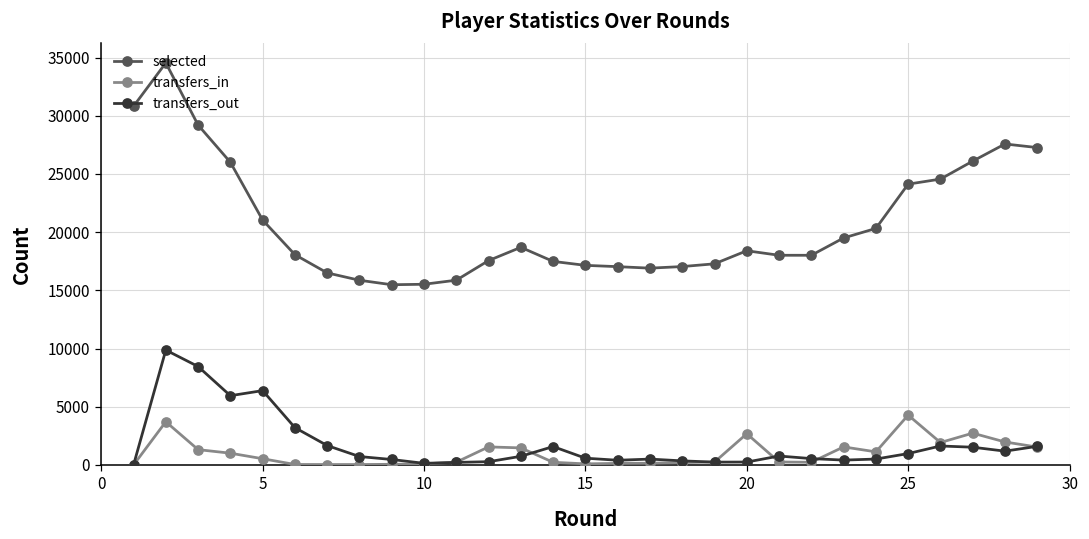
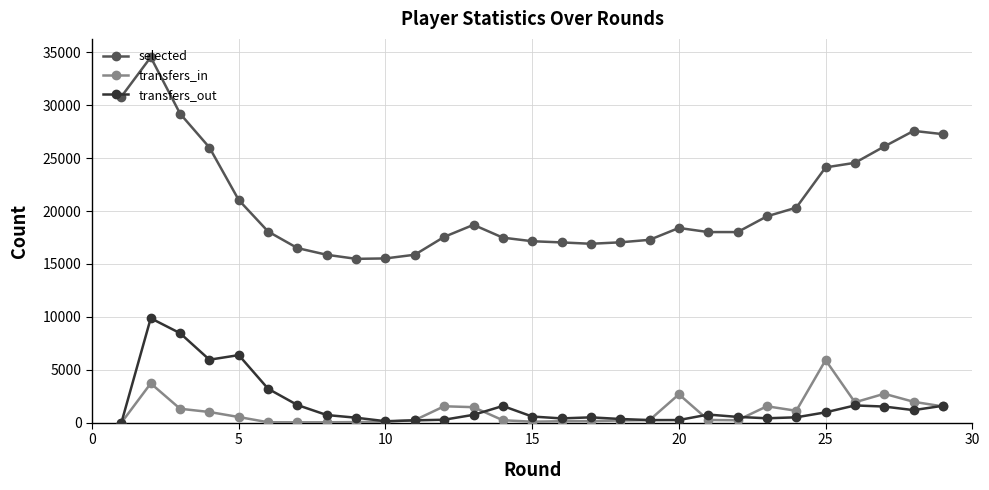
transfers_in, 25: 4300 -> 5900
